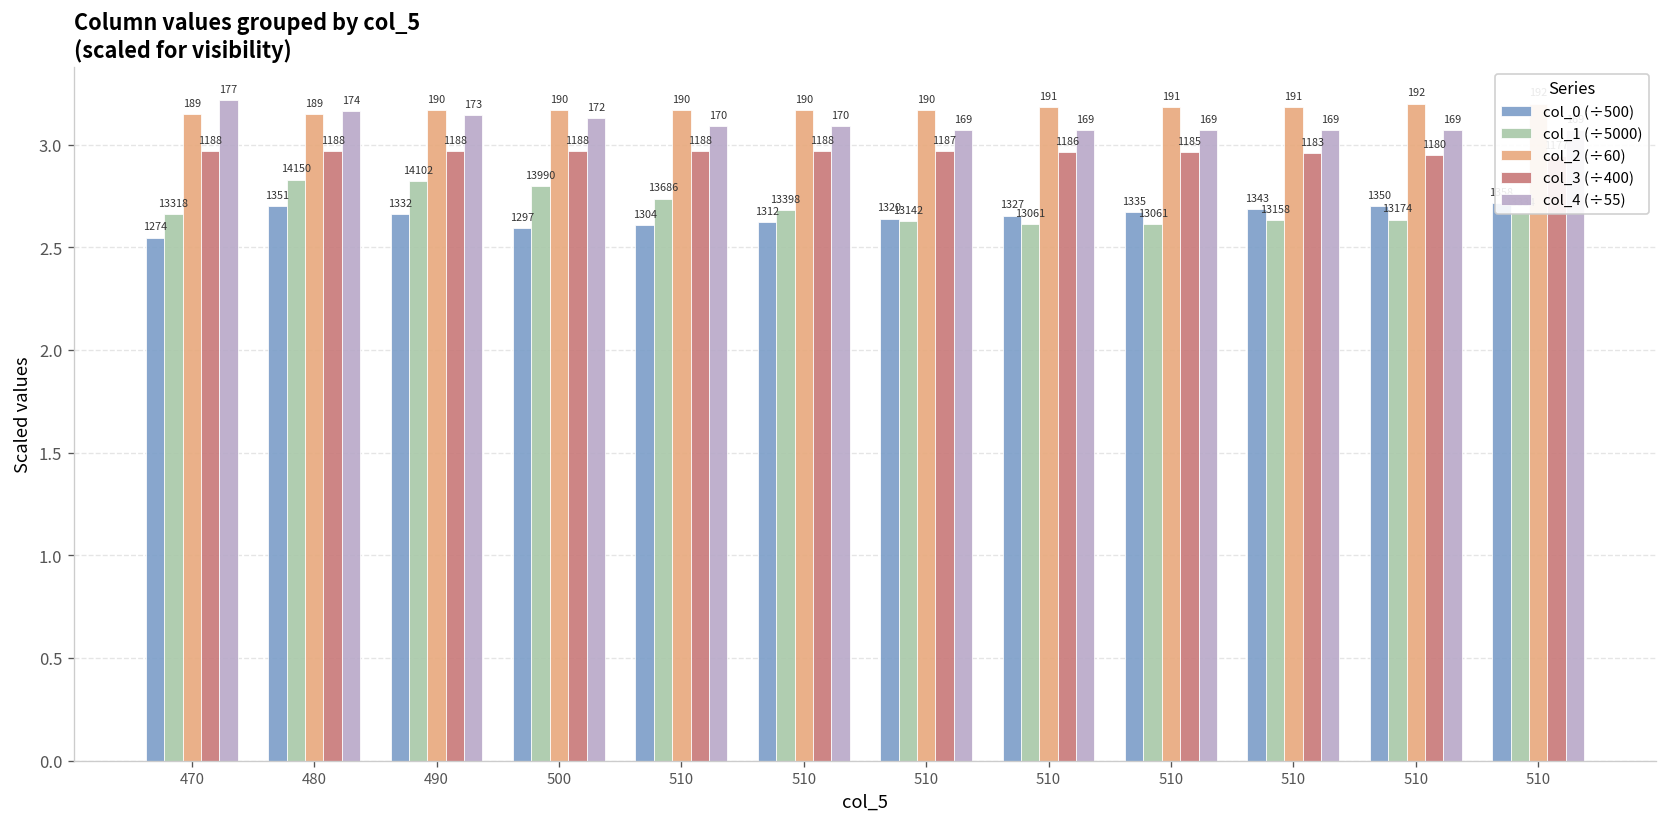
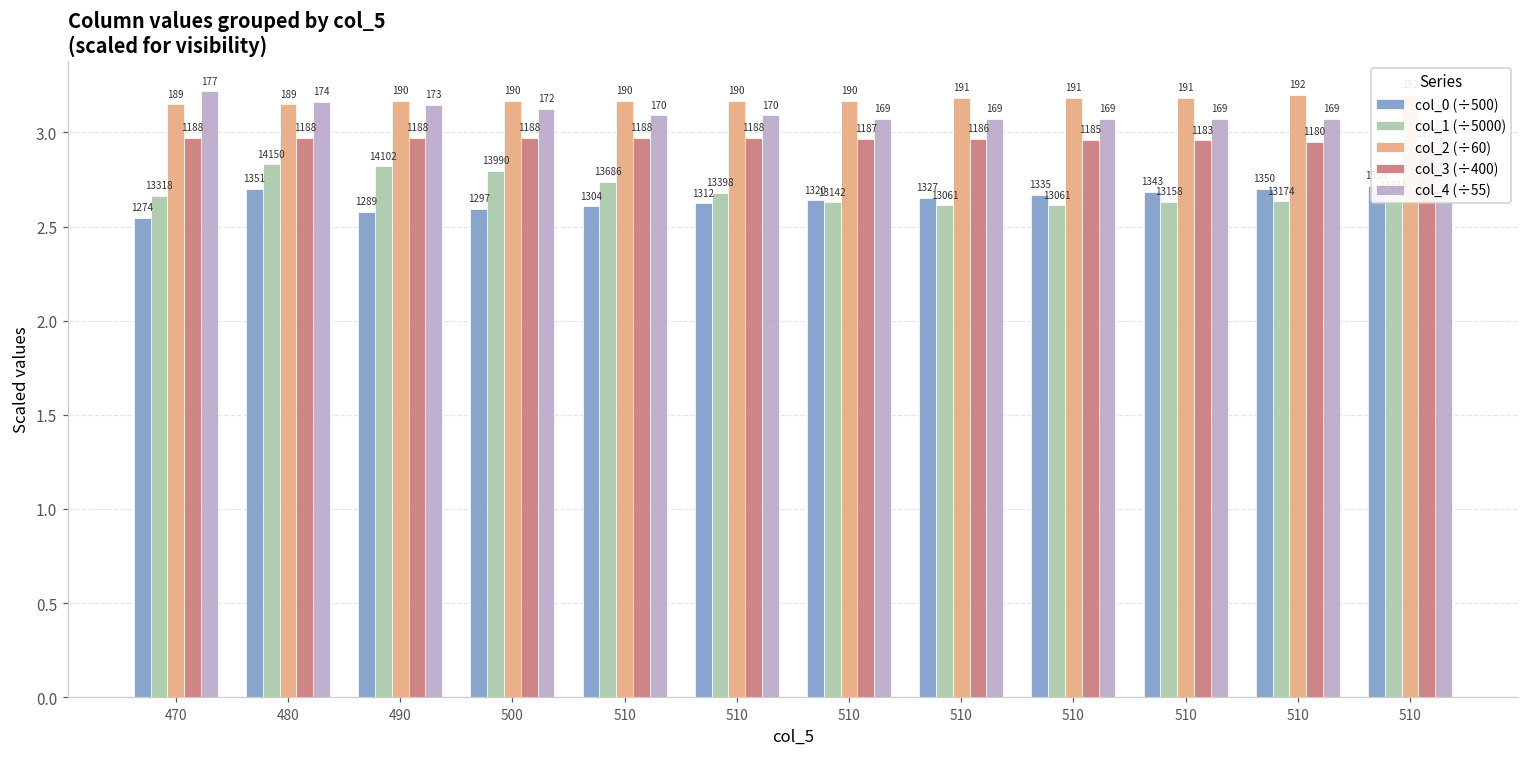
col_0 (÷500), 490: 1332 -> 1289
